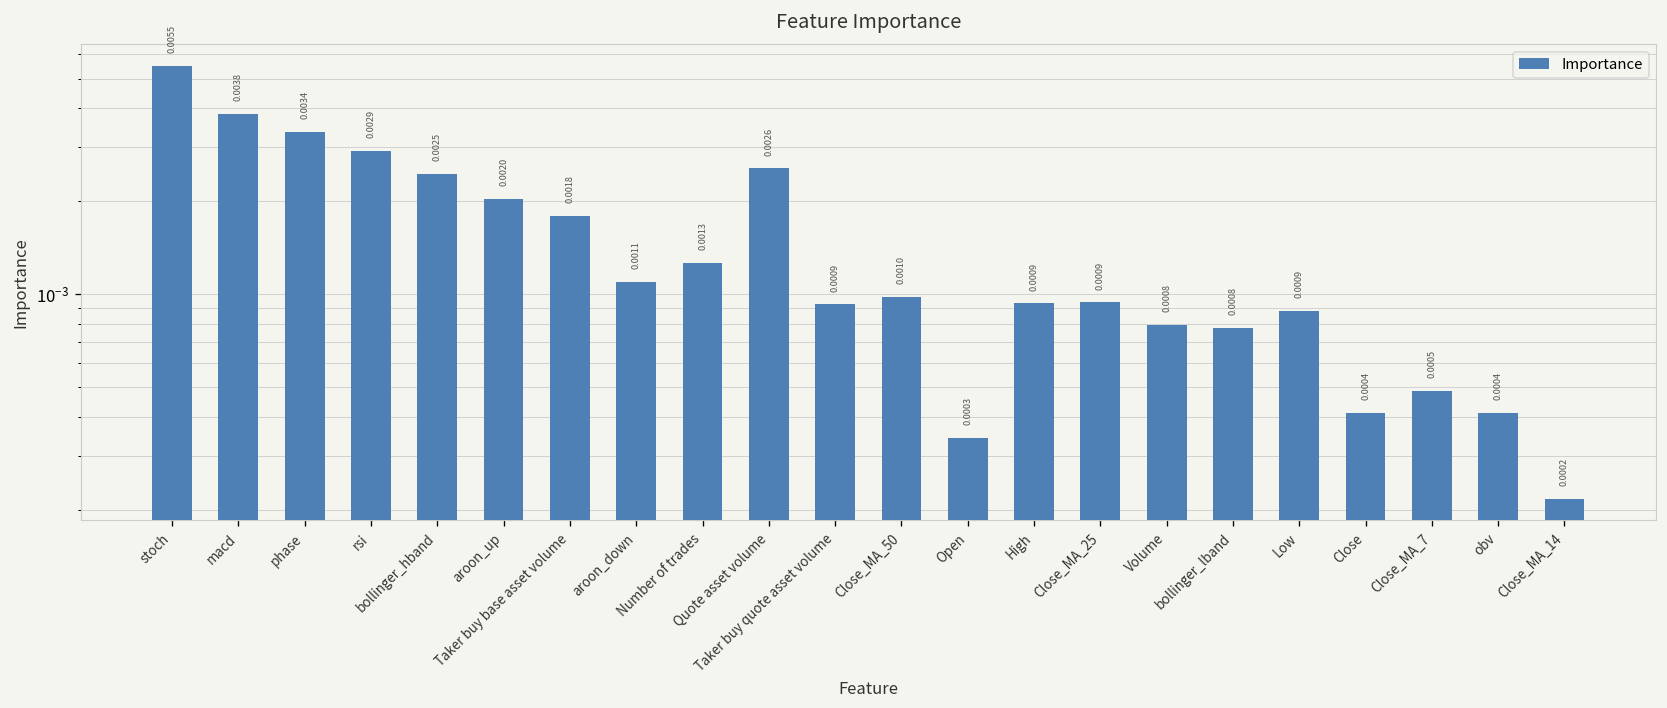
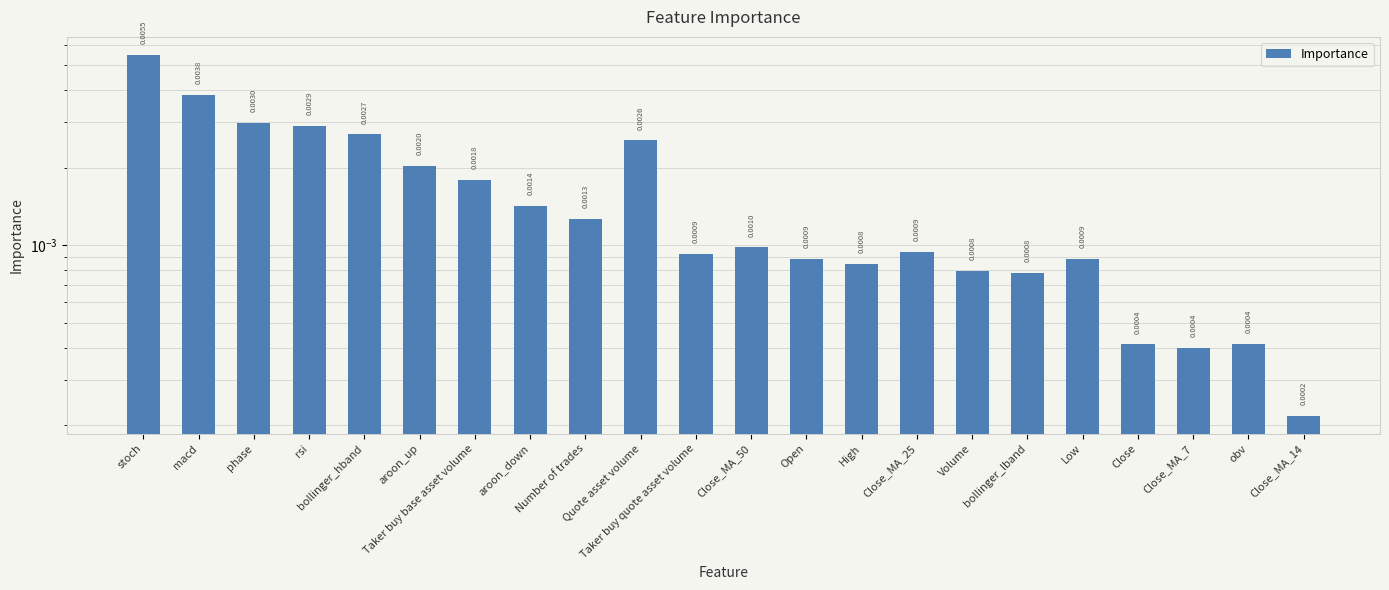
phase: 0.0034 -> 0.0030
bollinger_hband: 0.0025 -> 0.0027
aroon_down: 0.0011 -> 0.0014
Open: 0.0003 -> 0.0009
High: 0.0009 -> 0.0008
Close_MA_7: 0.0005 -> 0.0004
